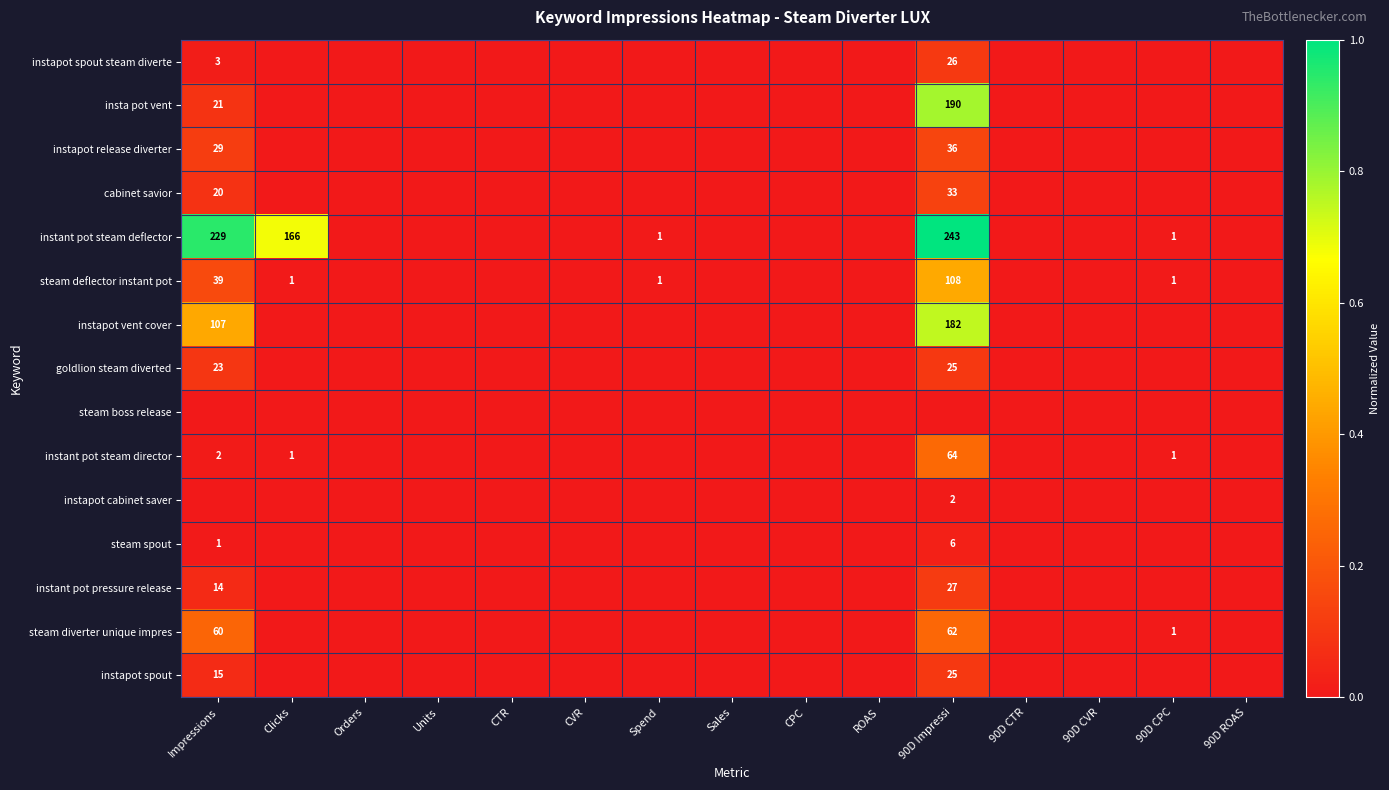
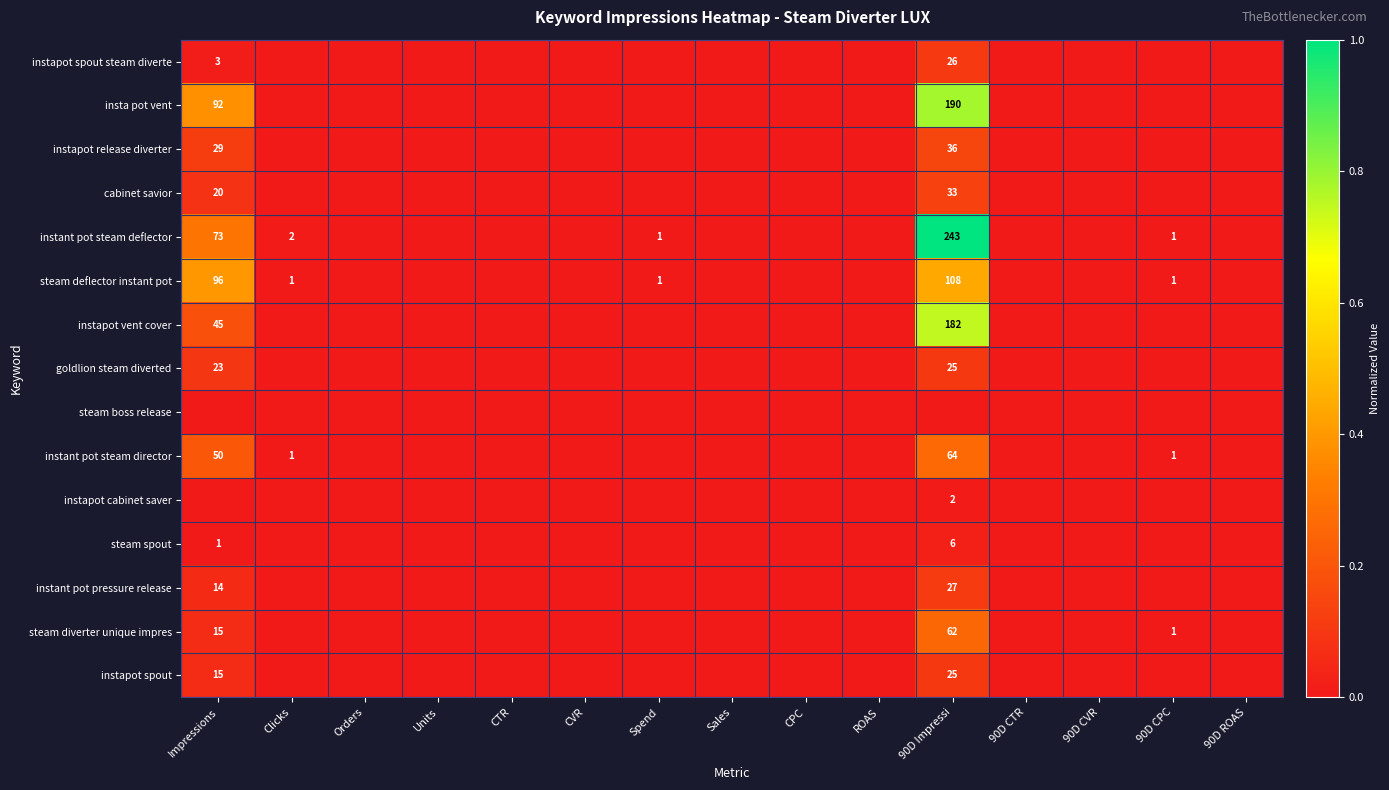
insta pot vent, Impressions: 21 -> 92
instant pot steam deflector, Impressions: 229 -> 73
instant pot steam deflector, Clicks: 166 -> 2
steam deflector instant pot, Impressions: 39 -> 96
instapot vent cover, Impressions: 107 -> 45
instant pot steam director, Impressions: 2 -> 50
steam diverter unique impres, Impressions: 60 -> 15
